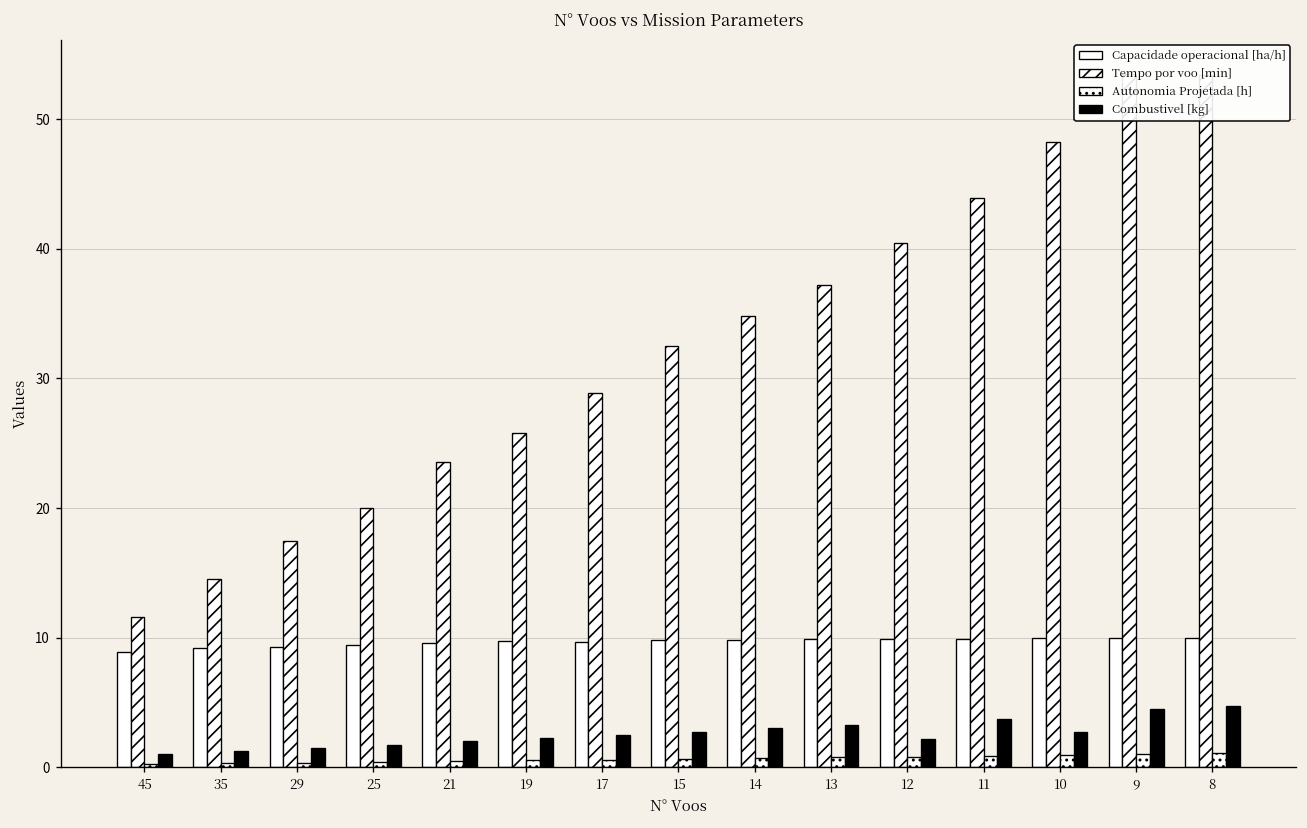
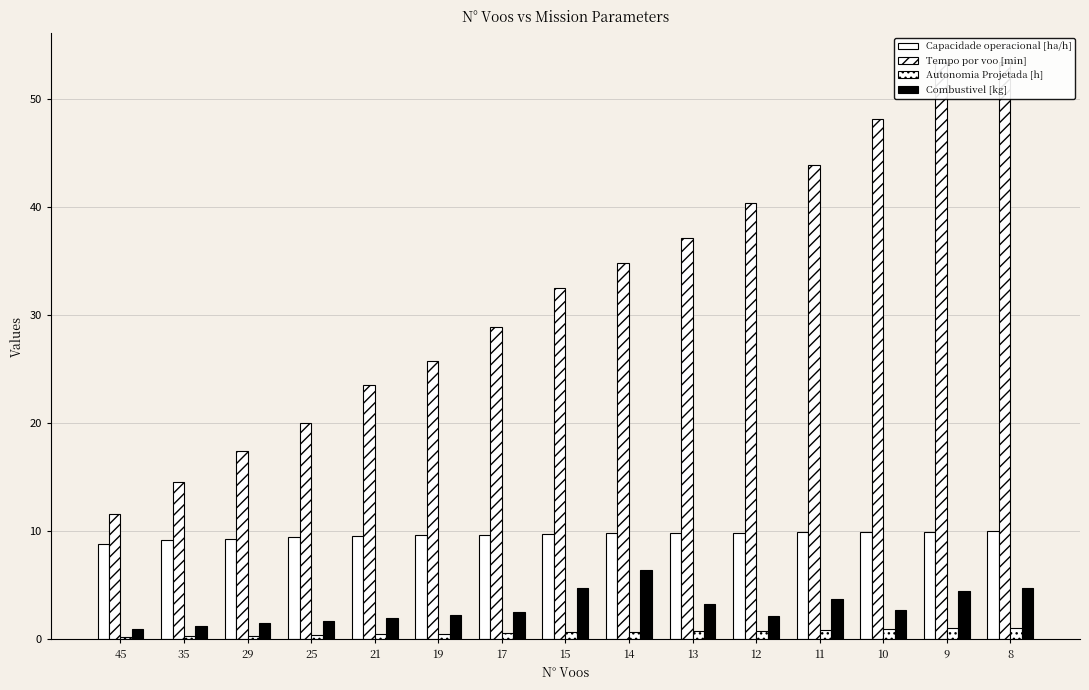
Combustivel [kg], 15: 2.8 -> 4.8
Combustivel [kg], 14: 3.0 -> 6.4
